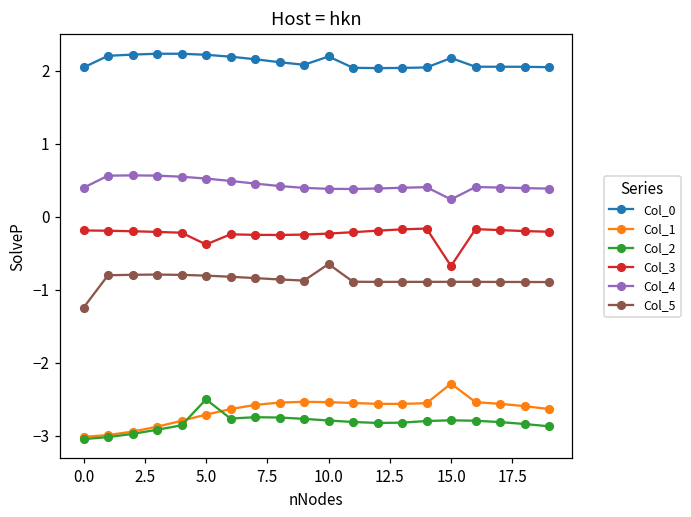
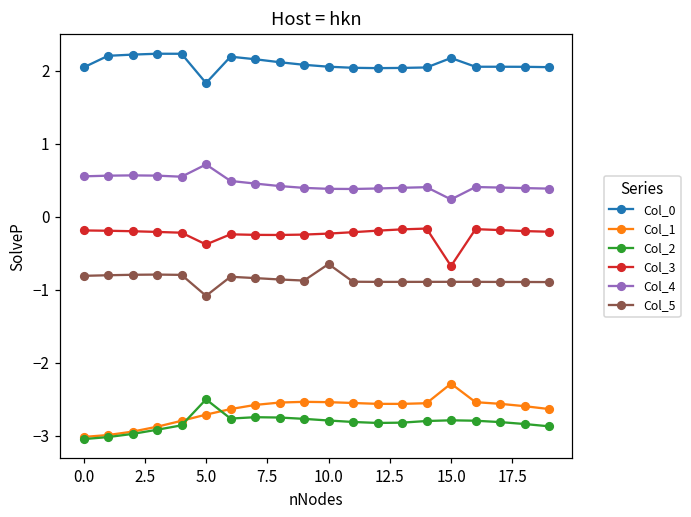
Col_4, 0.0: 0.4 -> 0.6
Col_5, 0.0: -1.2 -> -0.8
Col_0, 5.0: 2.2 -> 1.8
Col_4, 5.0: 0.5 -> 0.7
Col_5, 5.0: -0.8 -> -1.1
Col_0, 10.0: 2.2 -> 2.1
